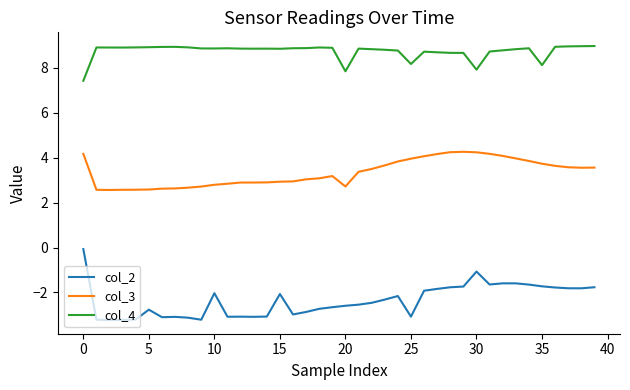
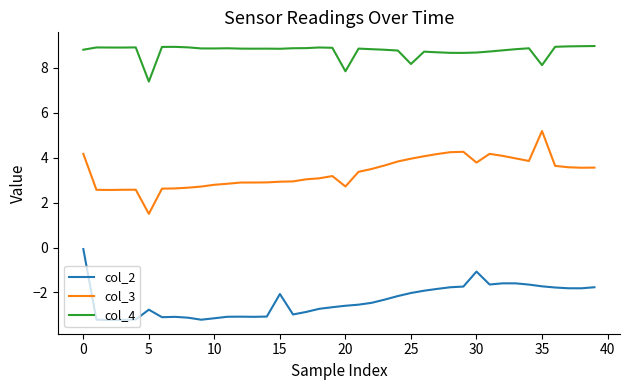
col_4, 0: 7.4 -> 8.8
col_3, 5: 2.6 -> 1.5
col_4, 5: 8.9 -> 7.4
col_2, 10: -2.0 -> -3.1
col_2, 25: -3.1 -> -2.0
col_3, 30: 4.2 -> 3.8
col_4, 30: 7.9 -> 8.7
col_3, 35: 3.7 -> 5.2
